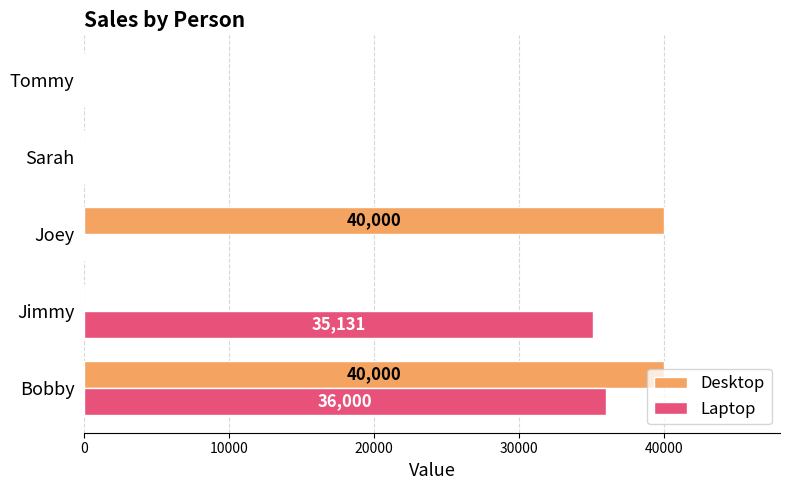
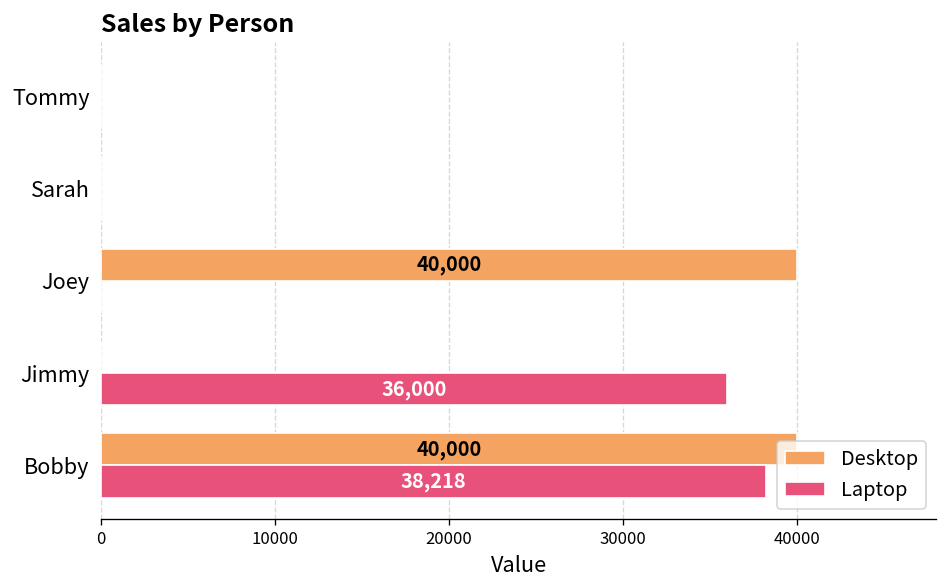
Laptop, Jimmy: 35,131 -> 36,000
Laptop, Bobby: 36,000 -> 38,218
